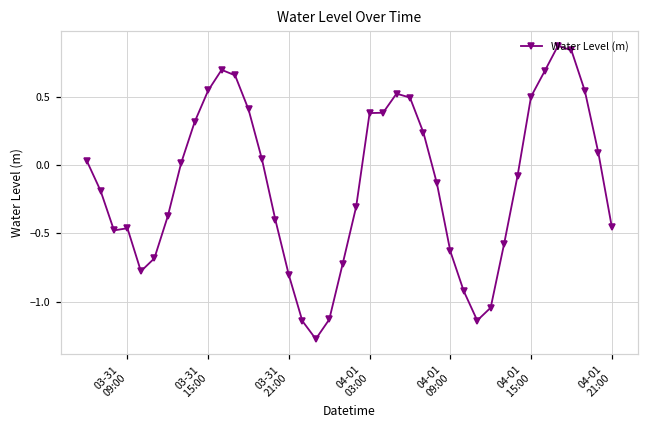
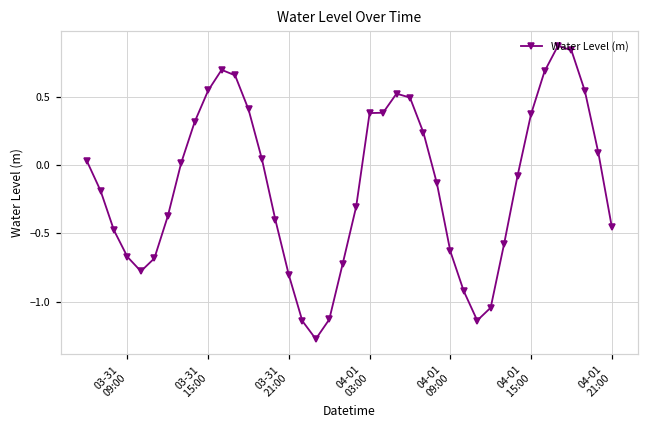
03-31 09:00: -0.46 -> -0.67
04-01 15:00: 0.50 -> 0.37
